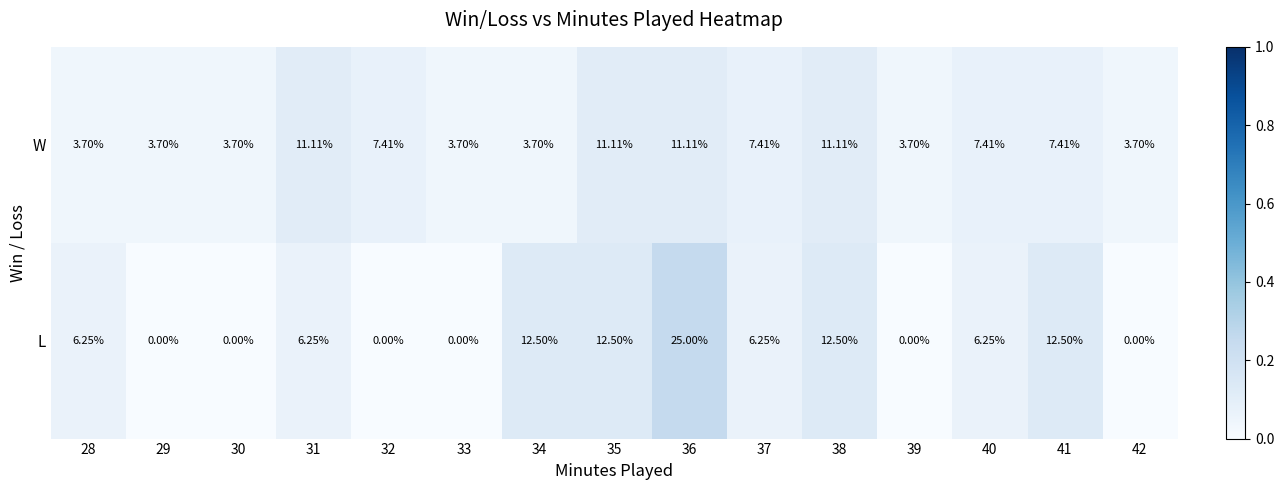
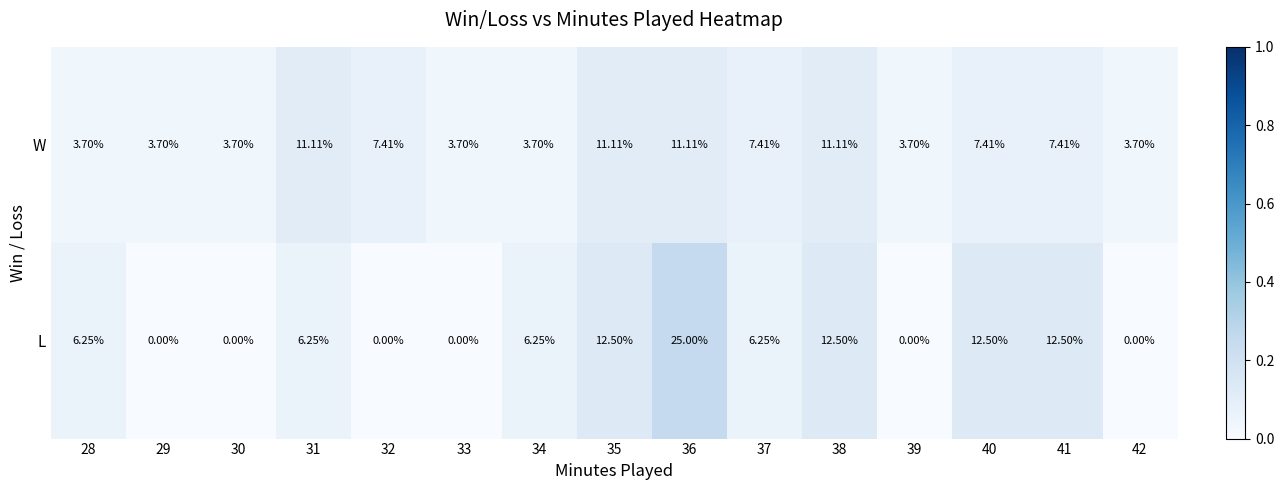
L, 34: 12.50% -> 6.25%
L, 40: 6.25% -> 12.50%
